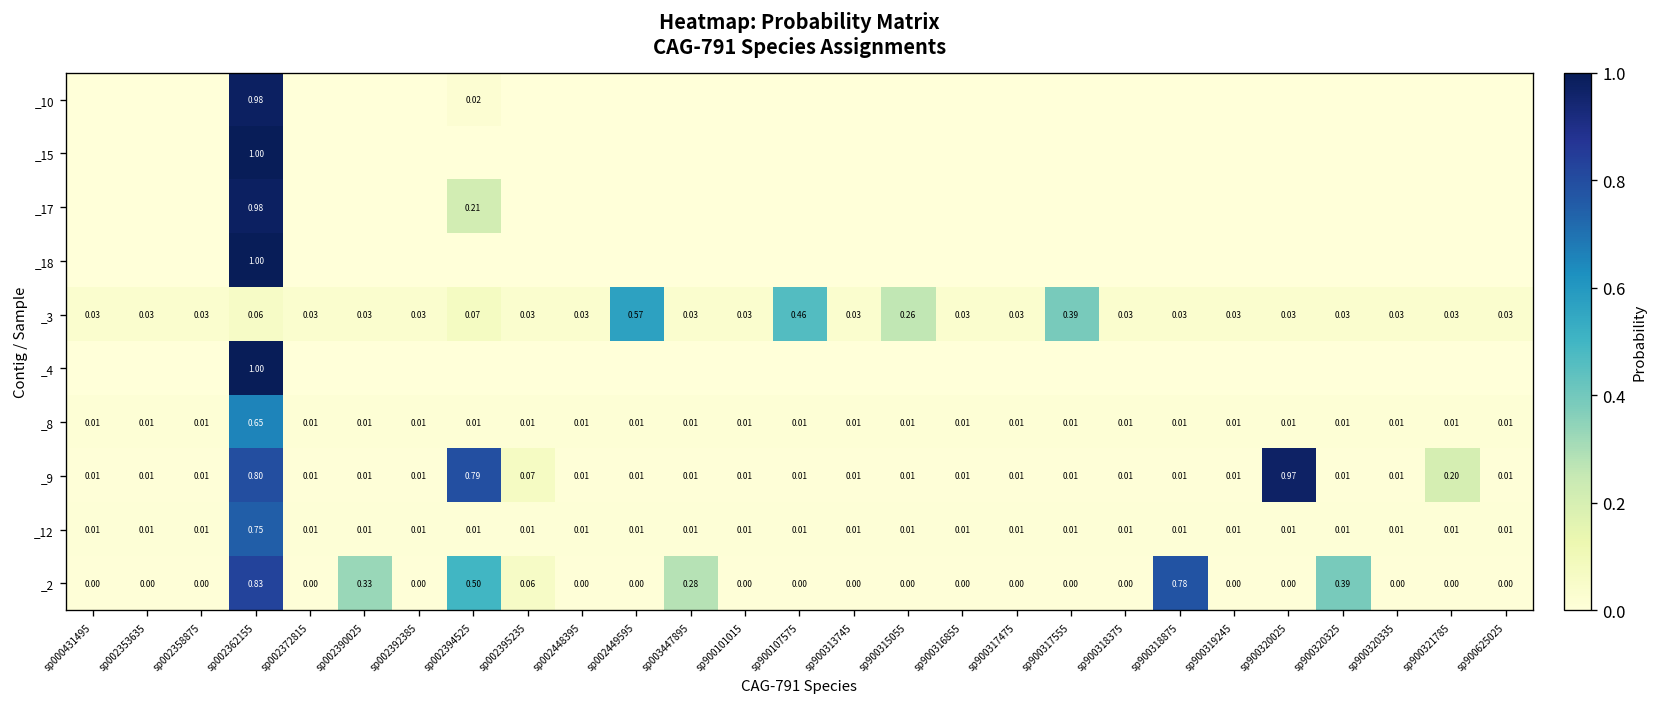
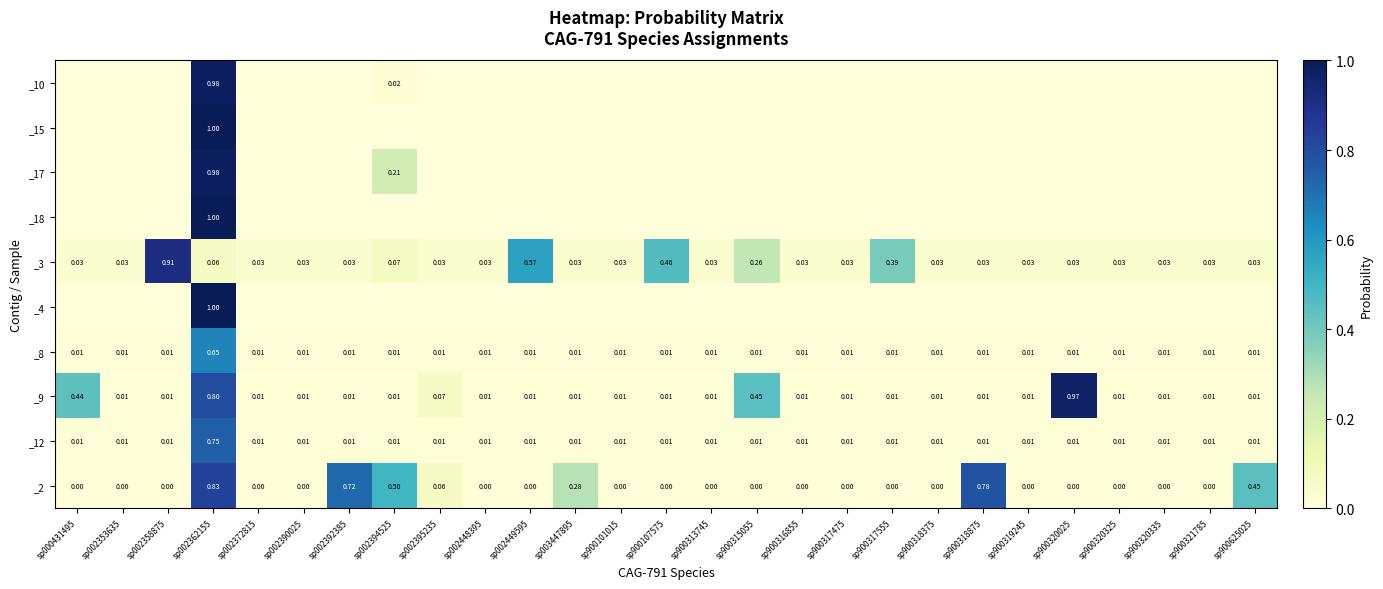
_3, sp002358875: 0.03 -> 0.91
_9, sp000431495: 0.01 -> 0.44
_9, sp002394525: 0.79 -> 0.01
_9, sp900315055: 0.01 -> 0.45
_9, sp900321785: 0.20 -> 0.01
_2, sp002390025: 0.33 -> 0.00
_2, sp002392385: 0.00 -> 0.72
_2, sp900320325: 0.39 -> 0.00
_2, sp900625025: 0.00 -> 0.45
